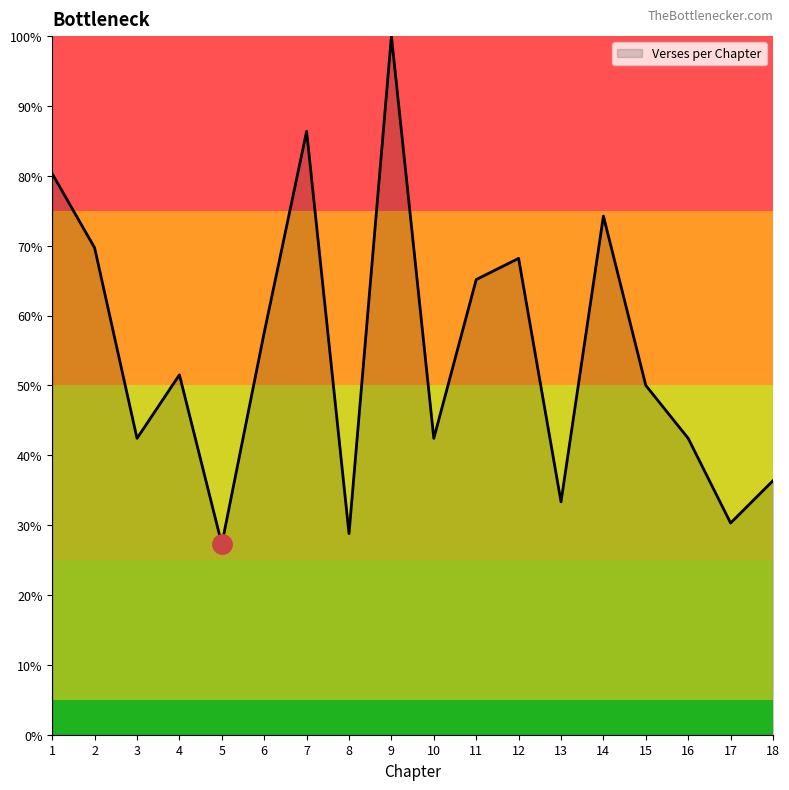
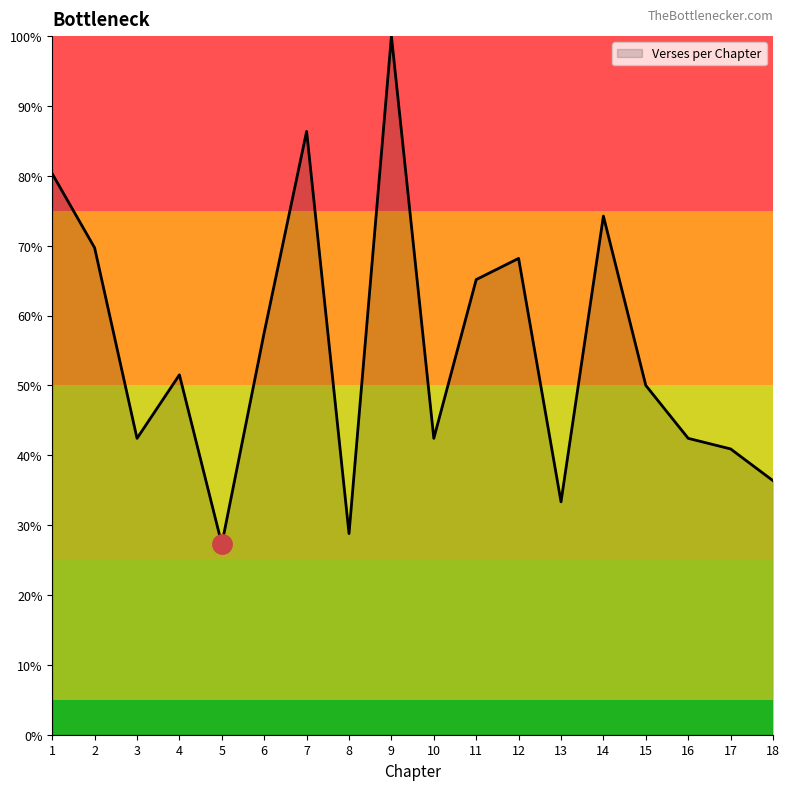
Verses per Chapter, 17: 30% -> 41%
